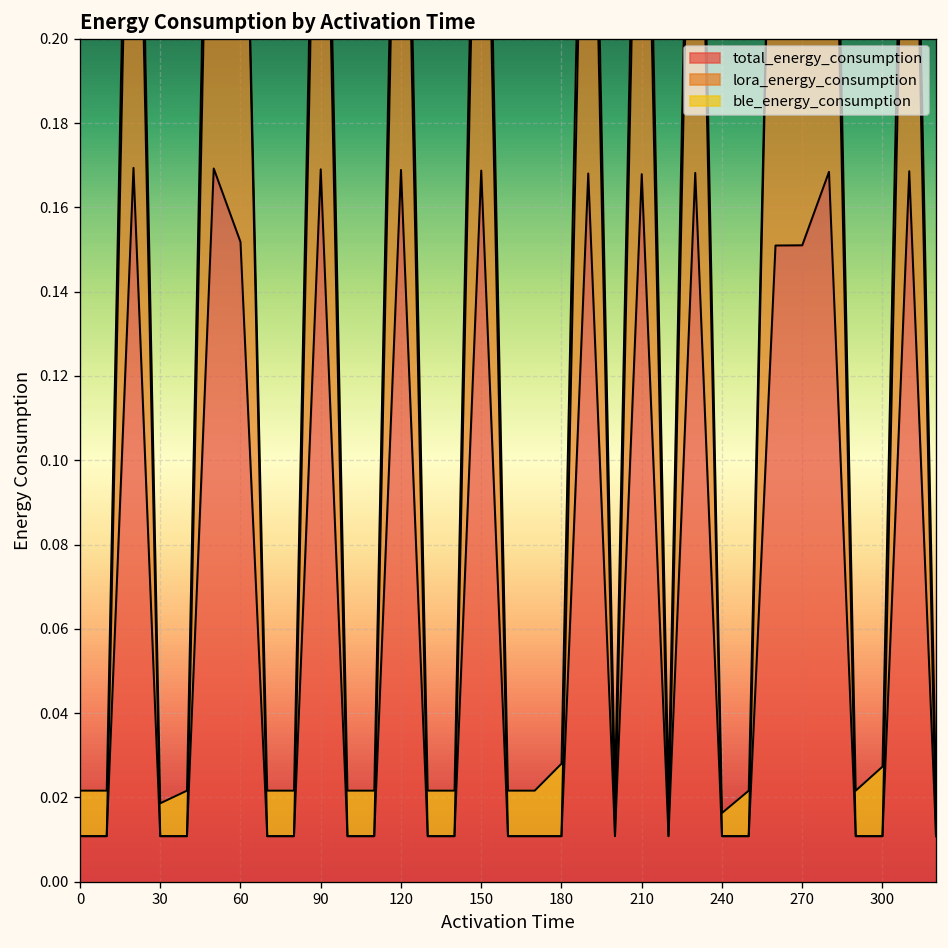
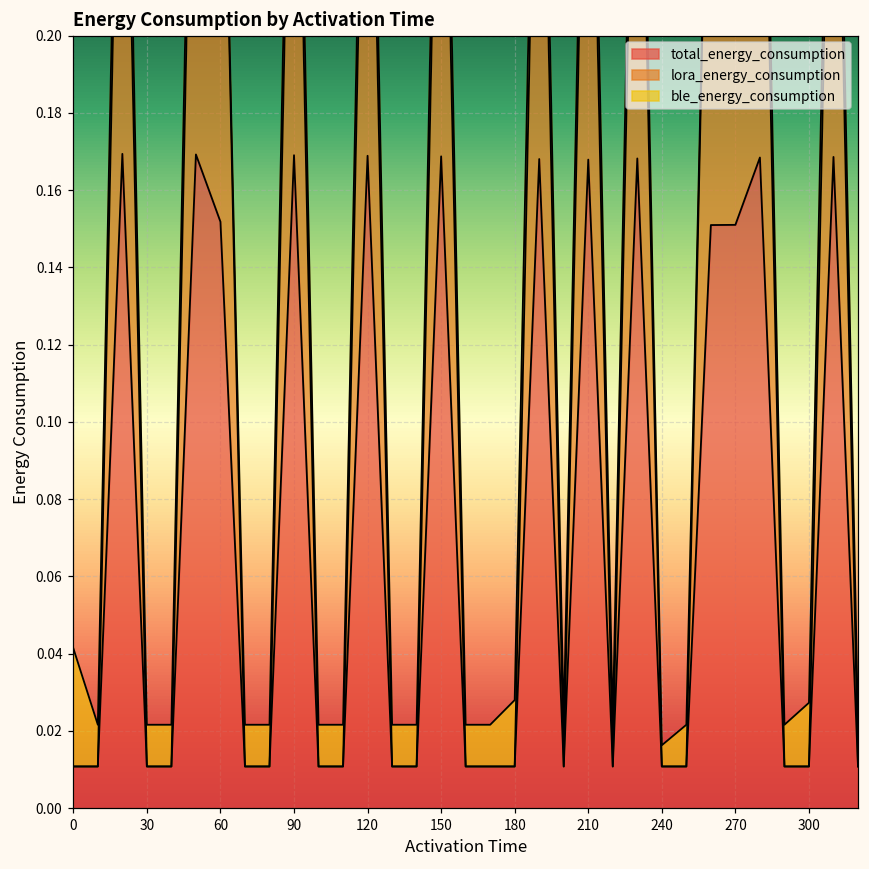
ble_energy_consumption, 0: 0.011 -> 0.031
ble_energy_consumption, 30: 0.008 -> 0.011
